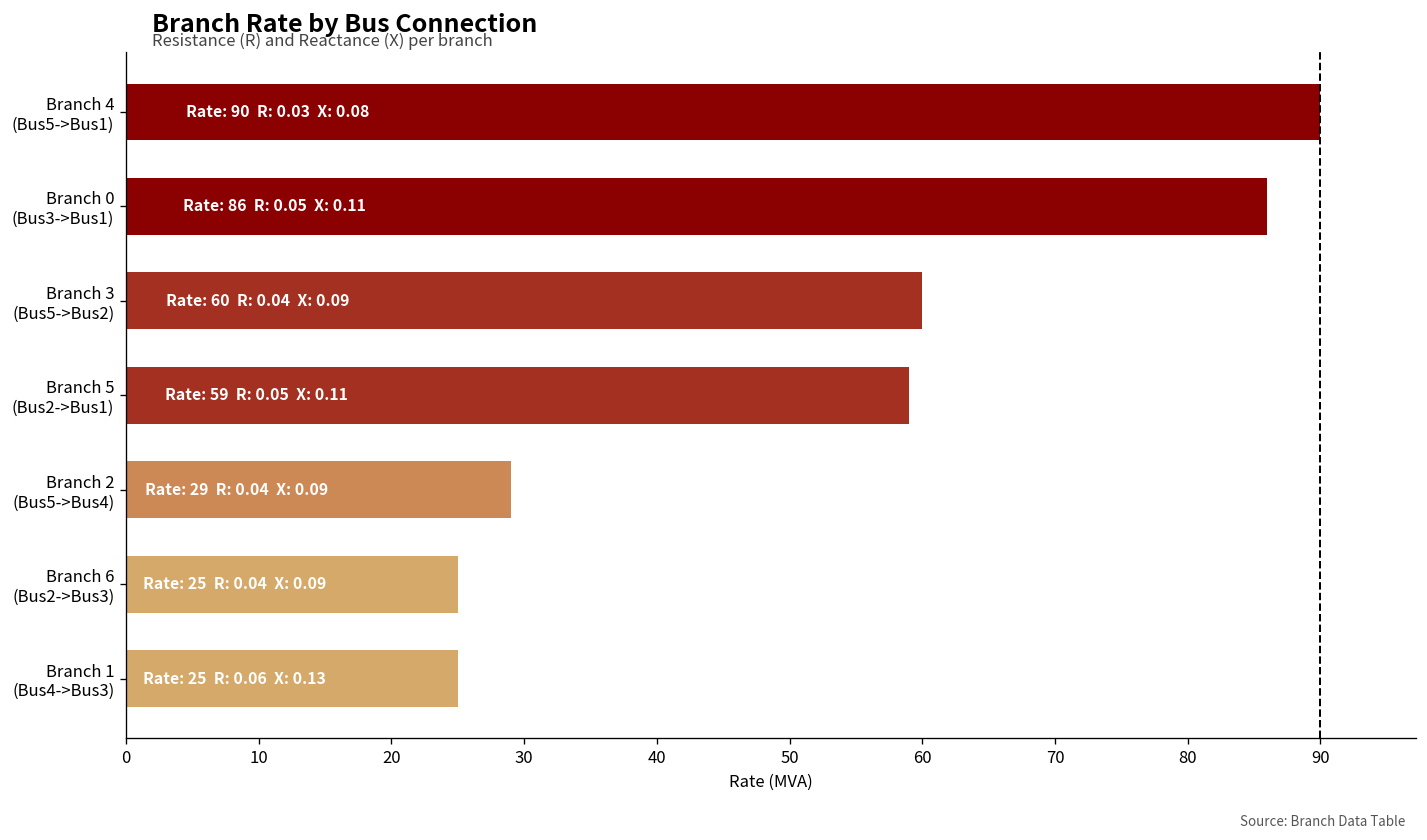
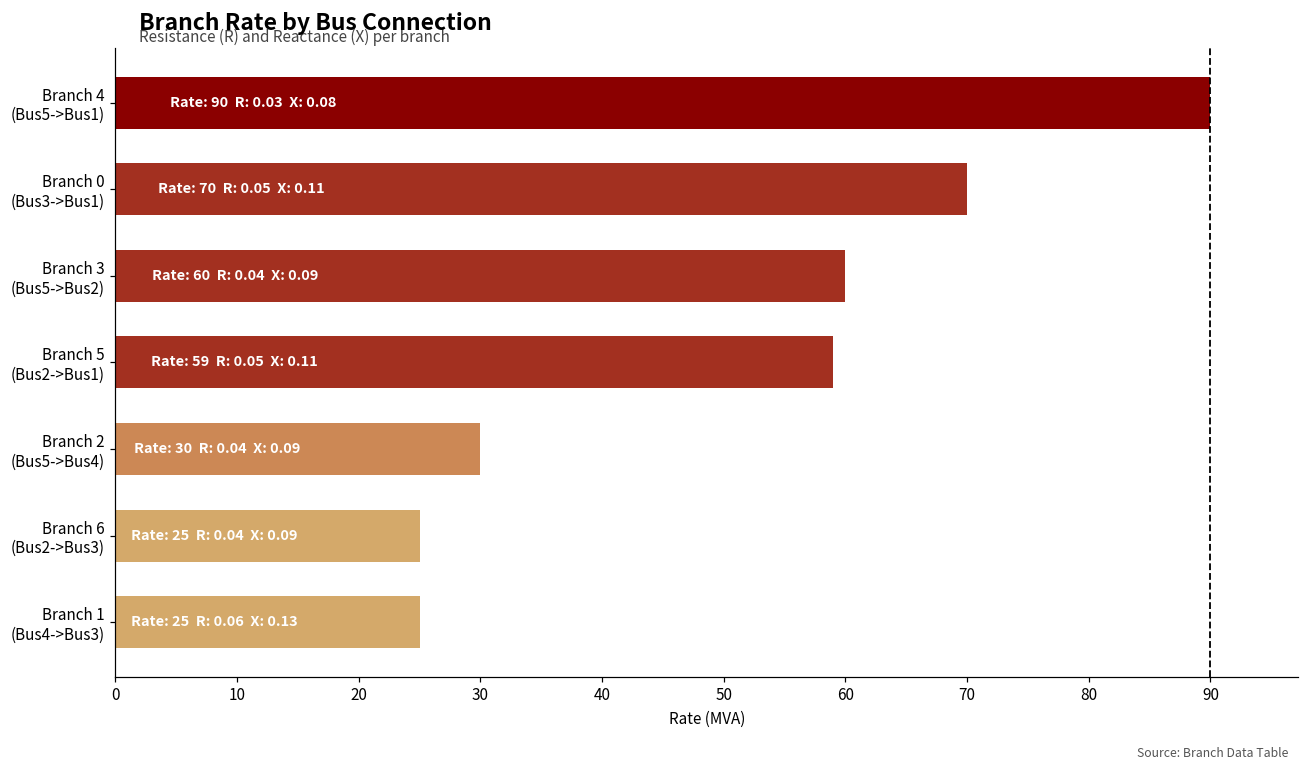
Branch 0 (Bus3->Bus1): 86 -> 70
Branch 2 (Bus5->Bus4): 29 -> 30
